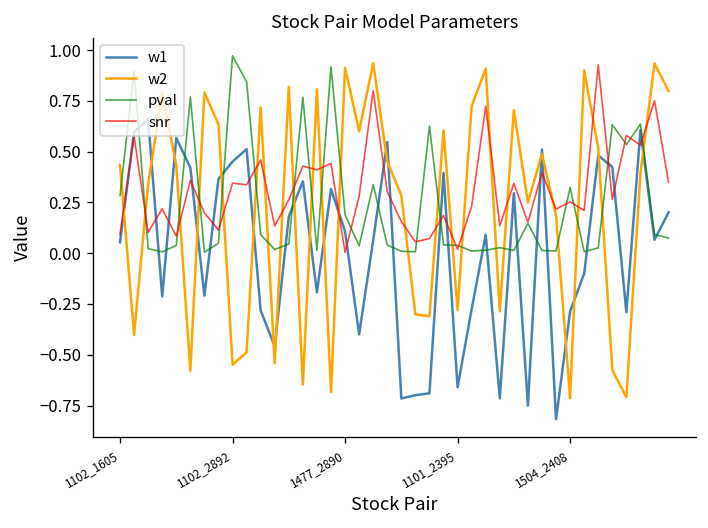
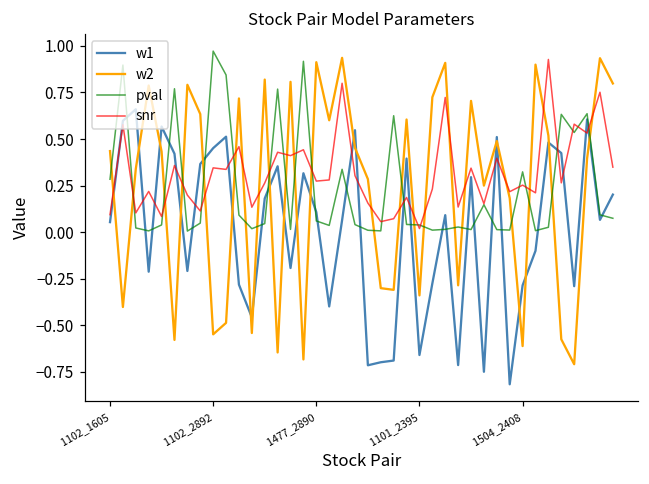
pval, 1477_2890: 0.19 -> 0.06
snr, 1477_2890: 0.00 -> 0.27
w2, 1101_2395: -0.28 -> -0.34
w2, 1504_2408: -0.71 -> -0.61
